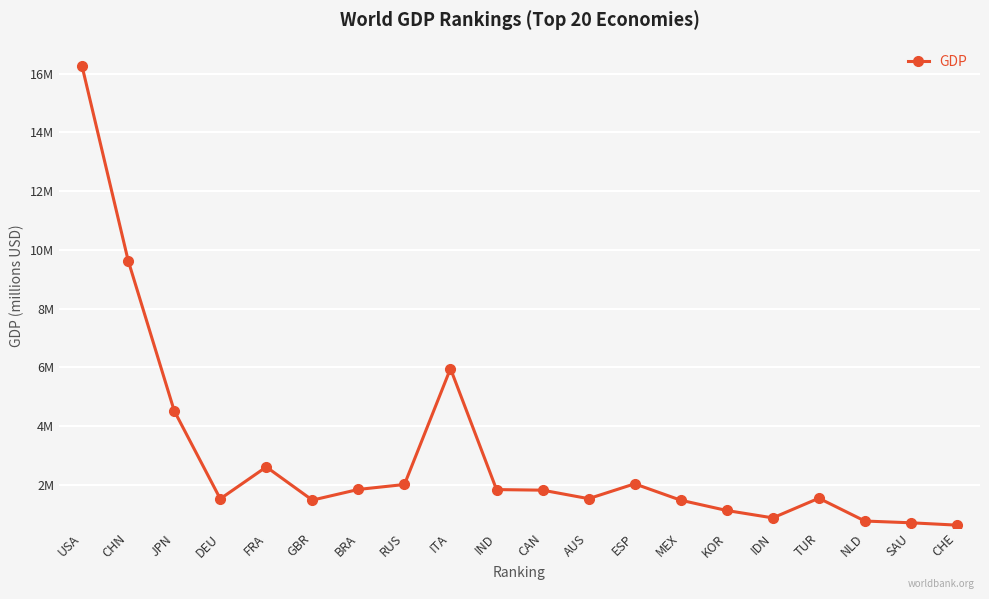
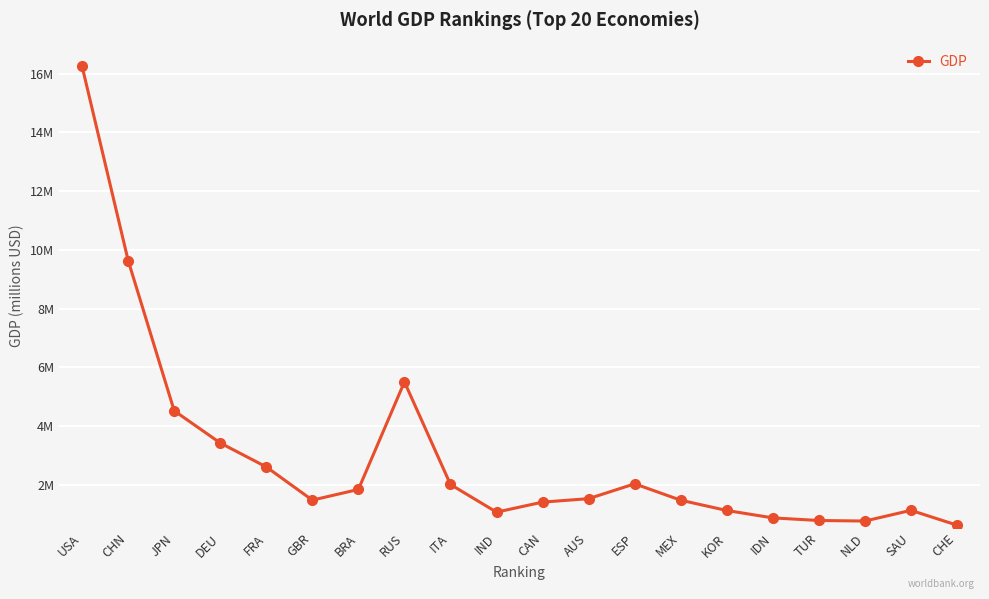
DEU: 1500000 -> 3400000
RUS: 2000000 -> 5500000
ITA: 6000000 -> 2000000
IND: 1800000 -> 1100000
CAN: 1800000 -> 1400000
TUR: 1500000 -> 800000
SAU: 700000 -> 1100000
